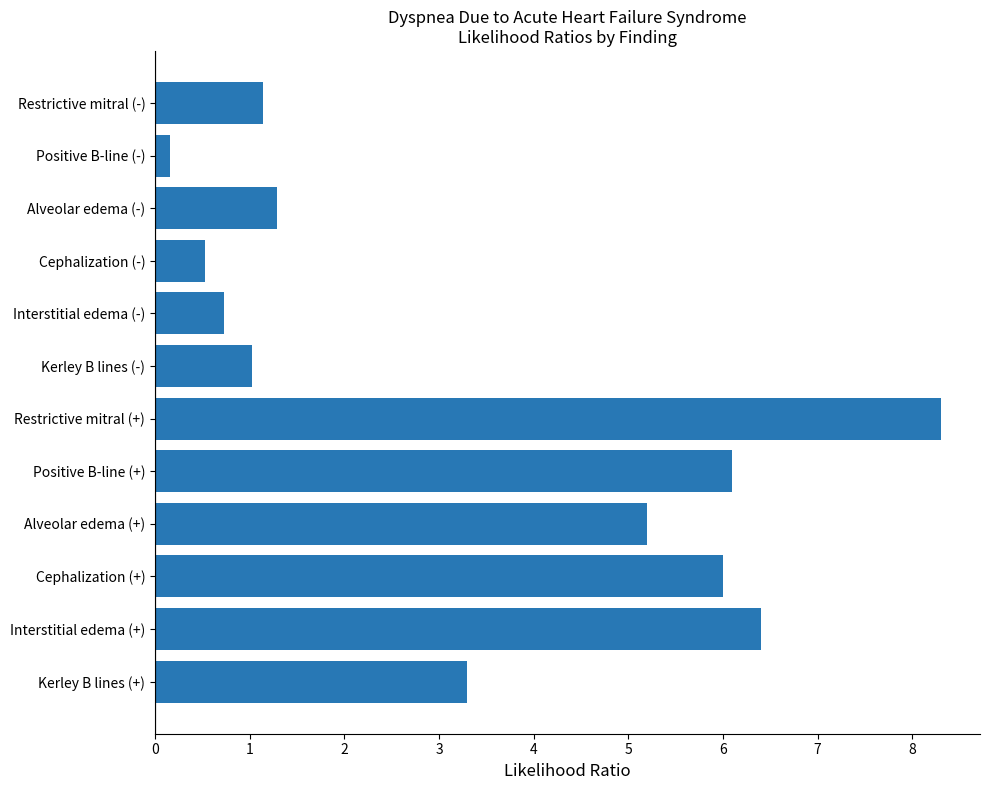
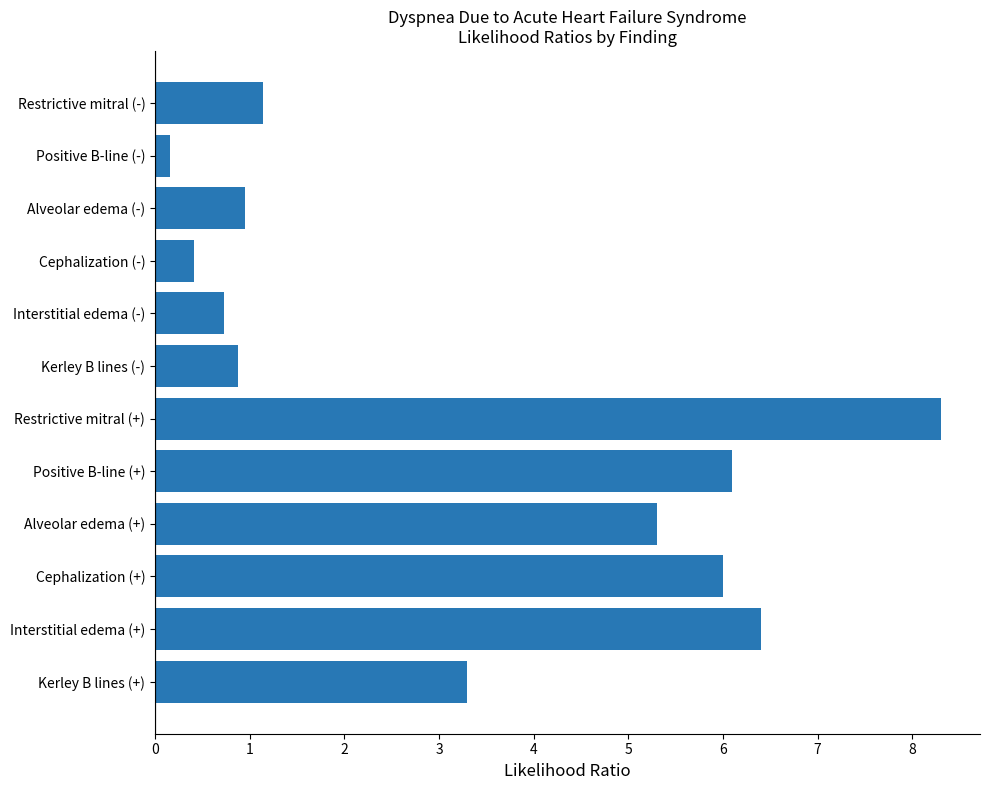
Alveolar edema (-): 1.3 -> 1.0
Cephalization (-): 0.5 -> 0.4
Kerley B lines (-): 1.0 -> 0.9
Alveolar edema (+): 5.2 -> 5.3
